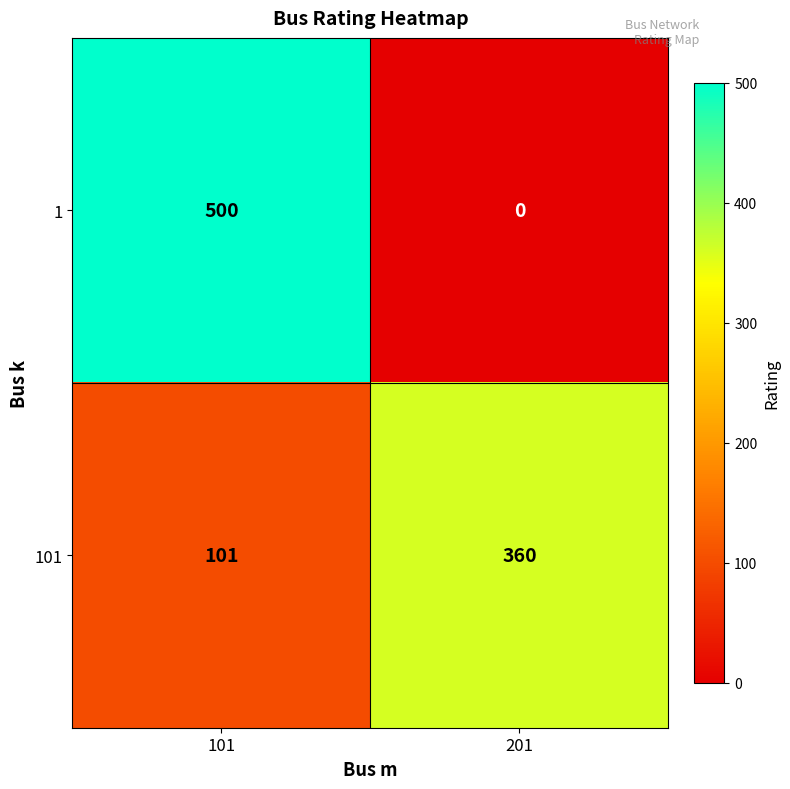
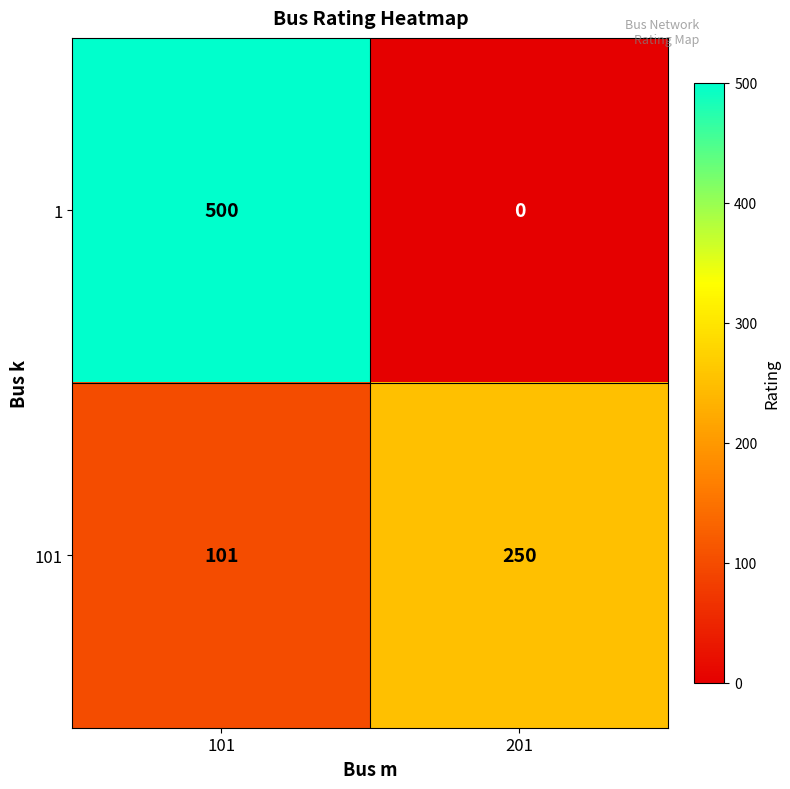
101, 201: 360 -> 250
